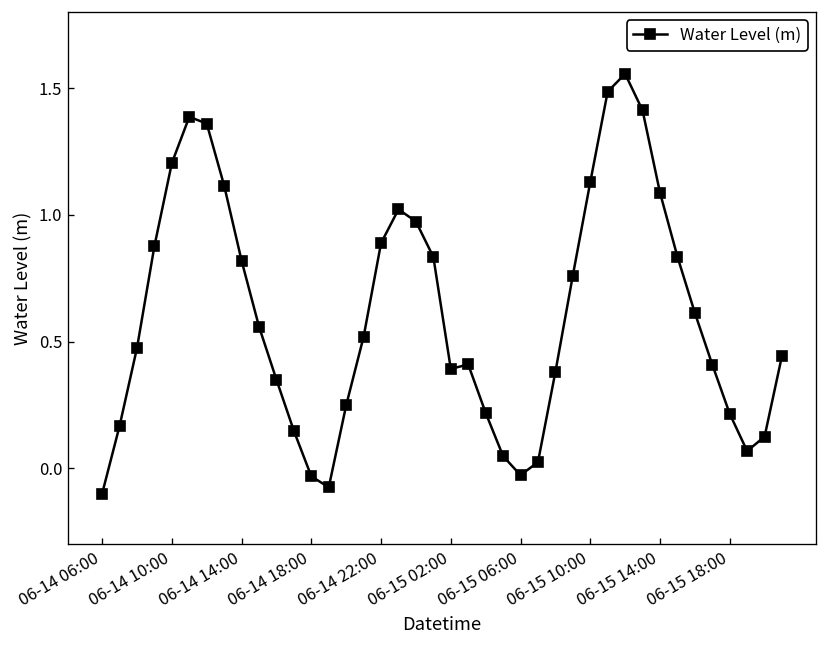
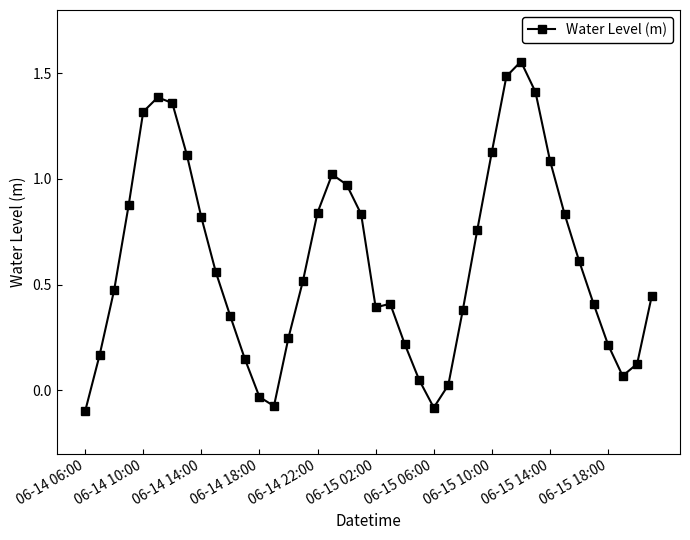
06-14 10:00: 1.20 -> 1.32
06-14 22:00: 0.89 -> 0.84
06-15 06:00: -0.03 -> -0.08
